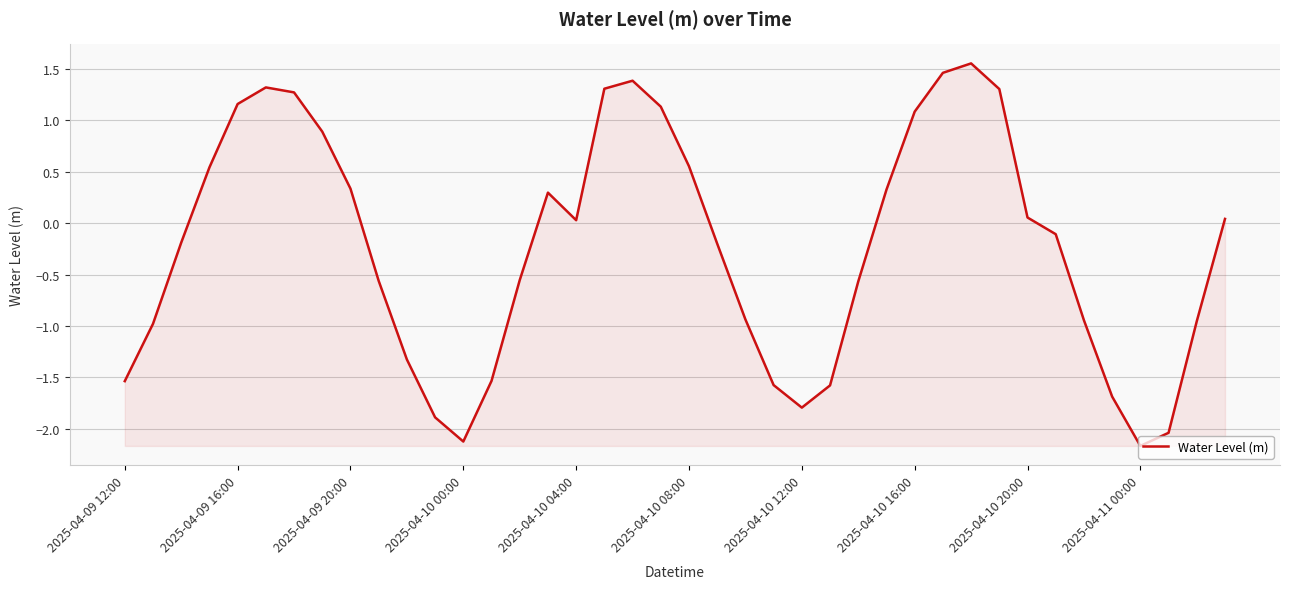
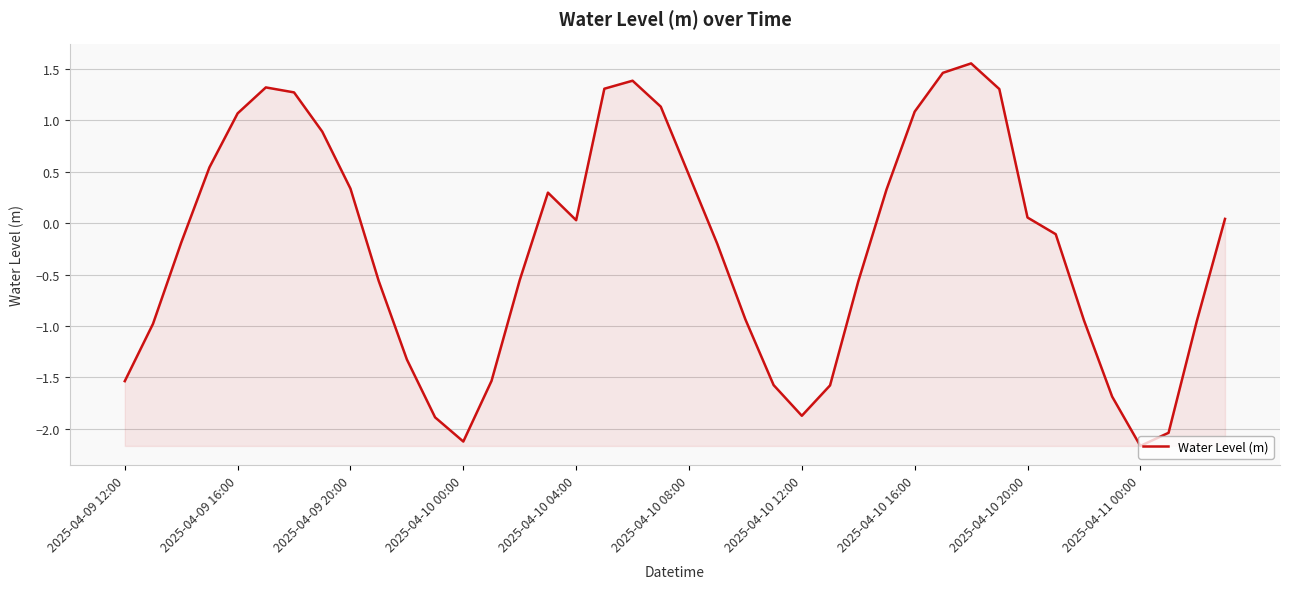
2025-04-09 16:00: 1.16 -> 1.07
2025-04-10 08:00: 0.55 -> 0.47
2025-04-10 12:00: -1.79 -> -1.87
